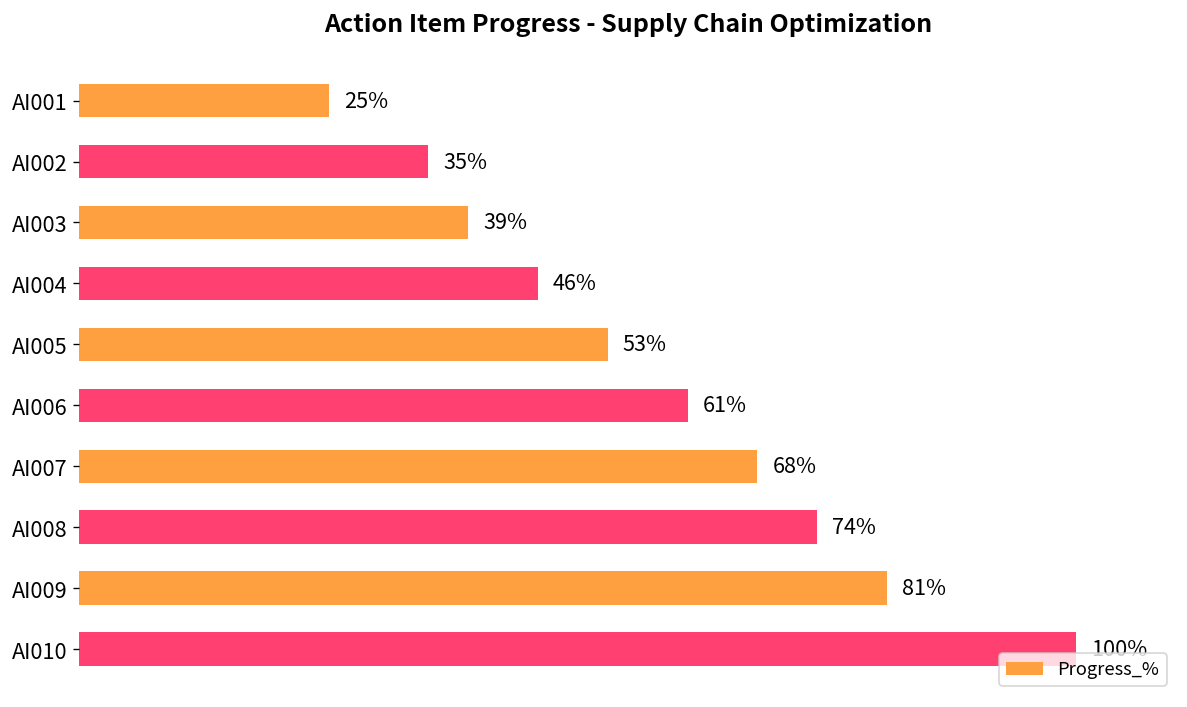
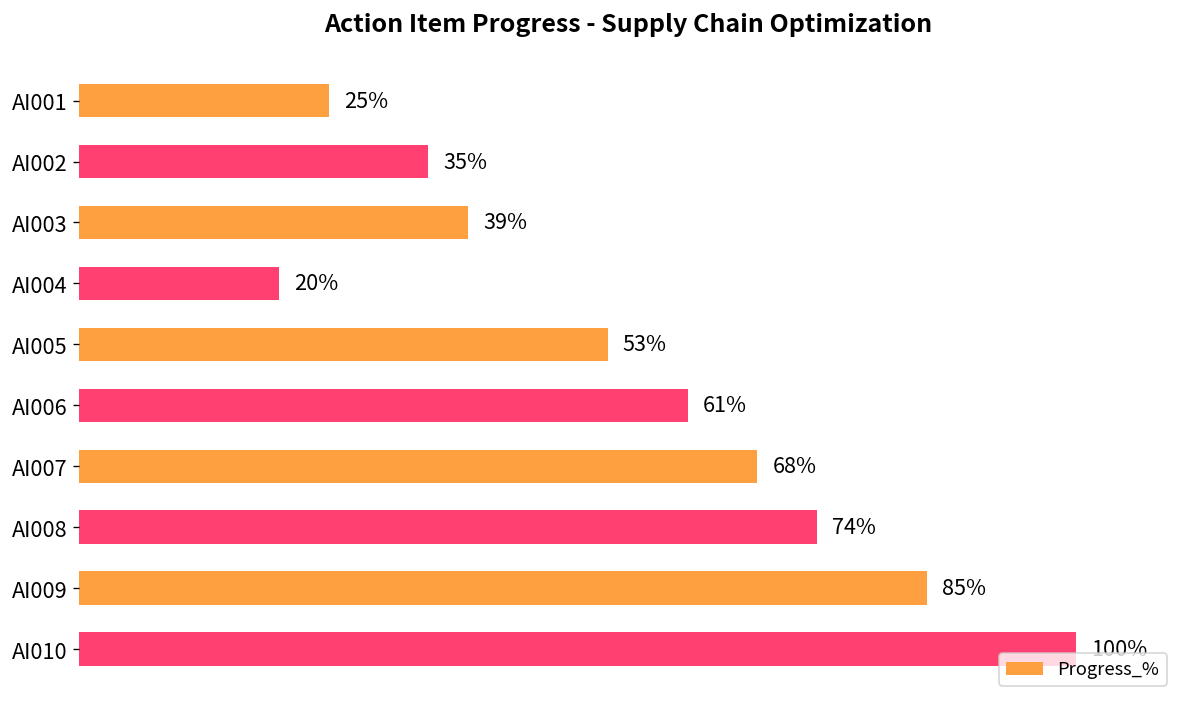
AI004: 46% -> 20%
AI009: 81% -> 85%
